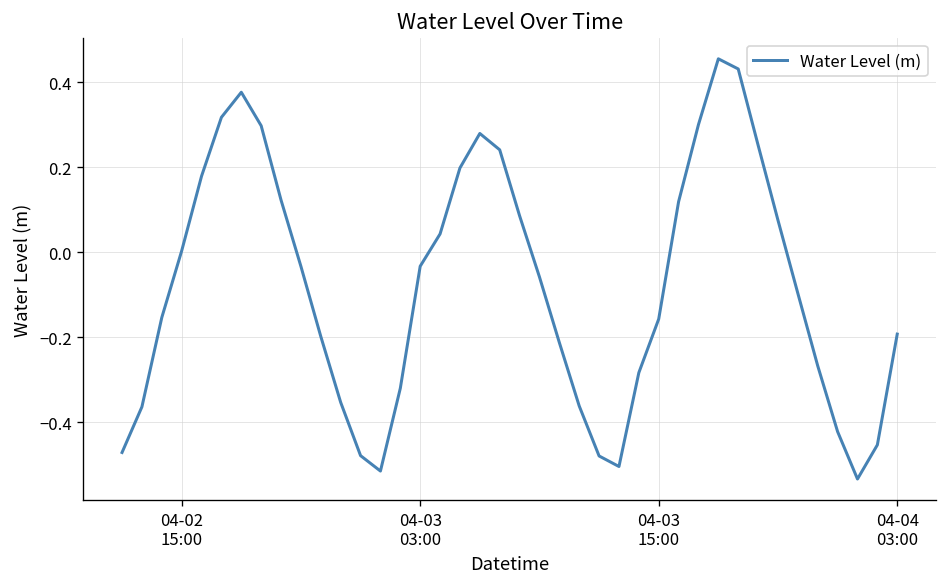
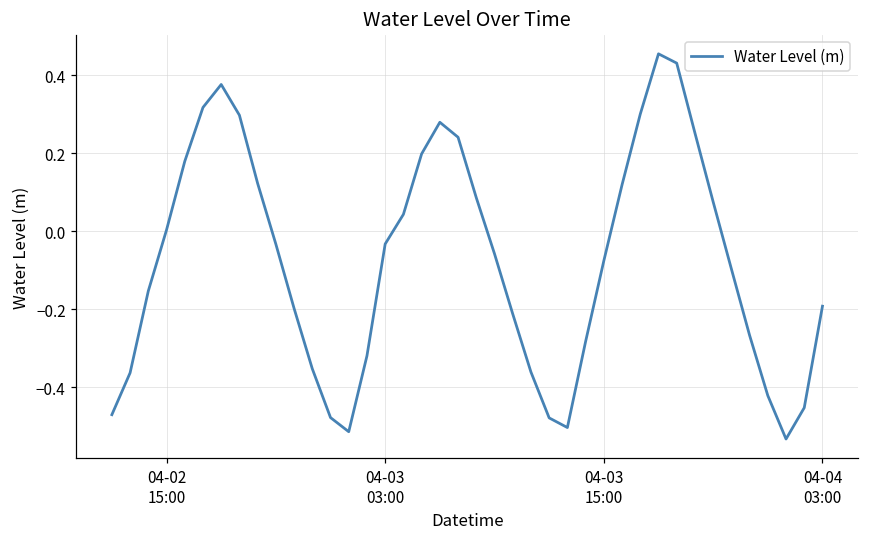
04-03 15:00: -0.16 -> -0.08
